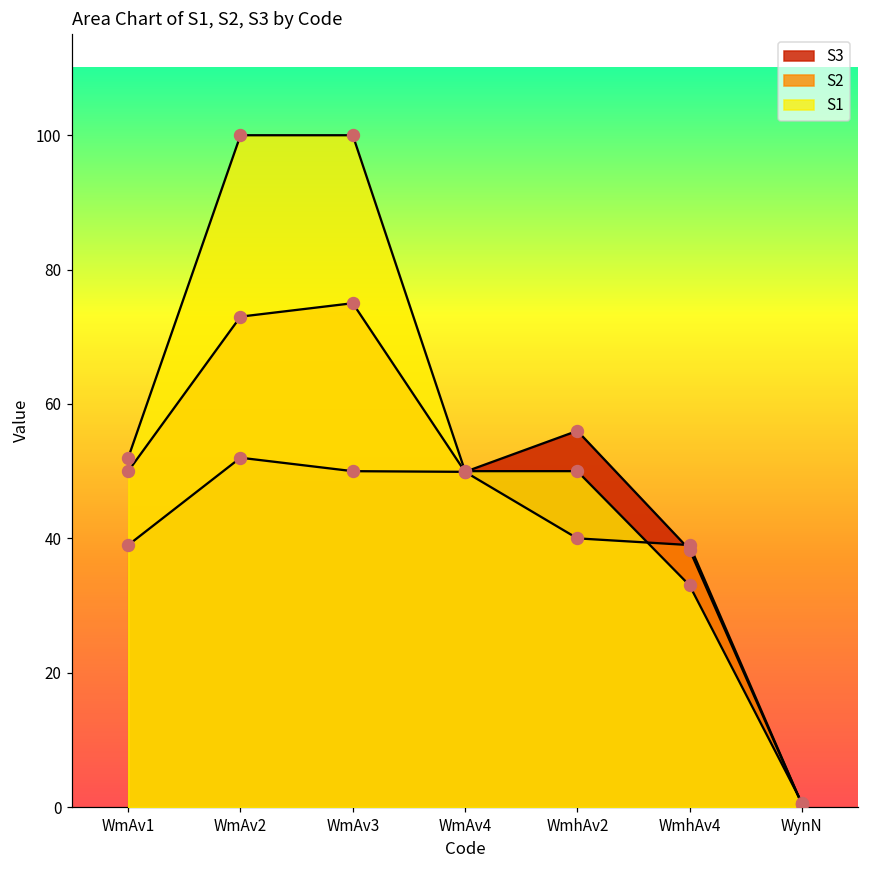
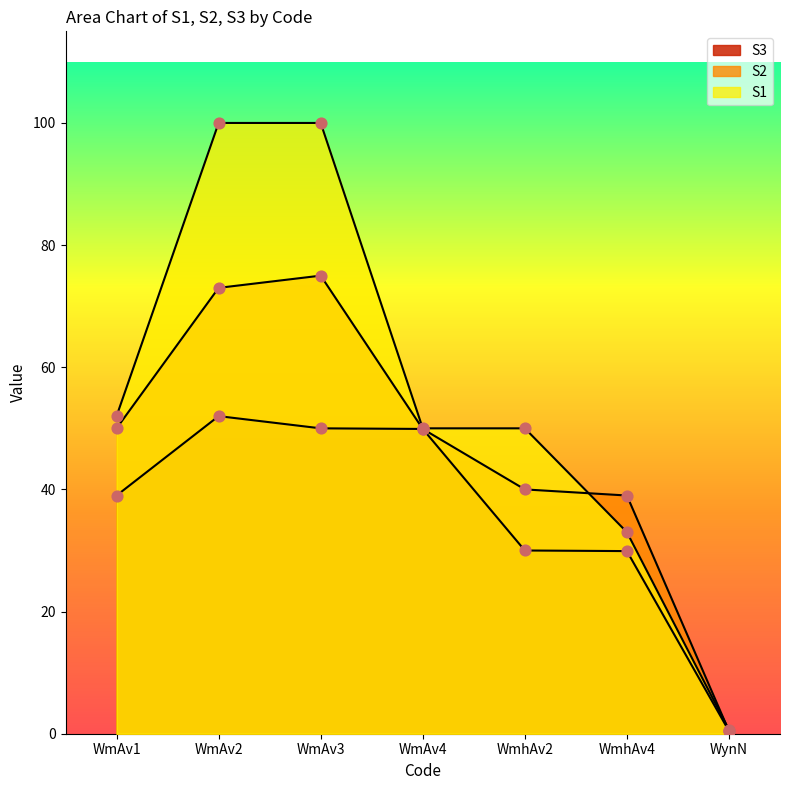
S3, WmhAv2: 56 -> 30
S3, WmhAv4: 38 -> 30
